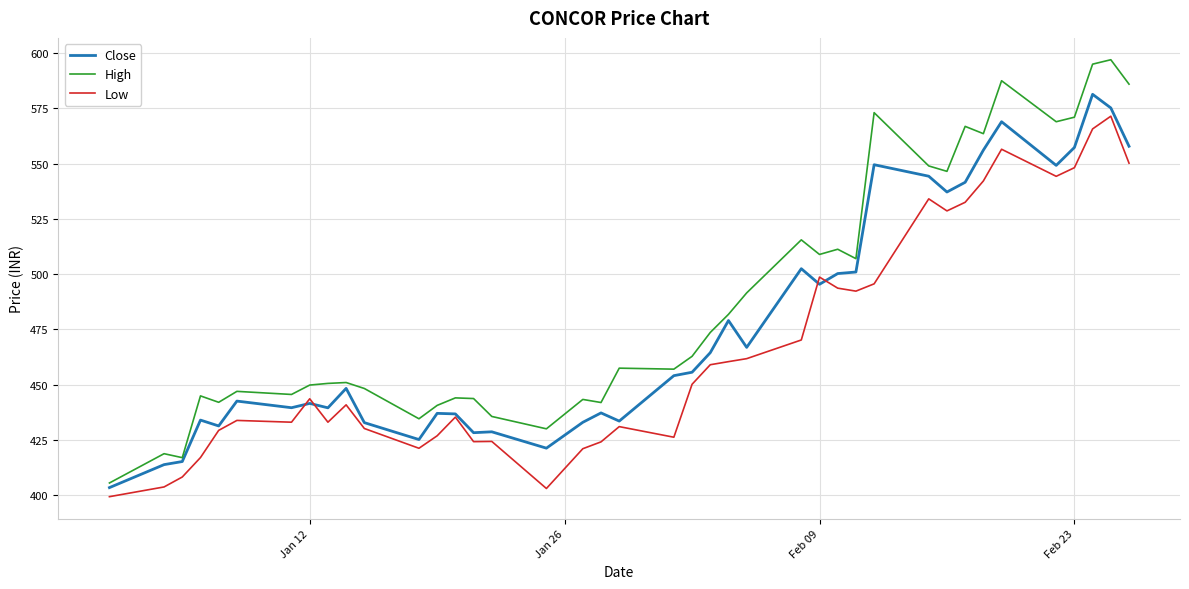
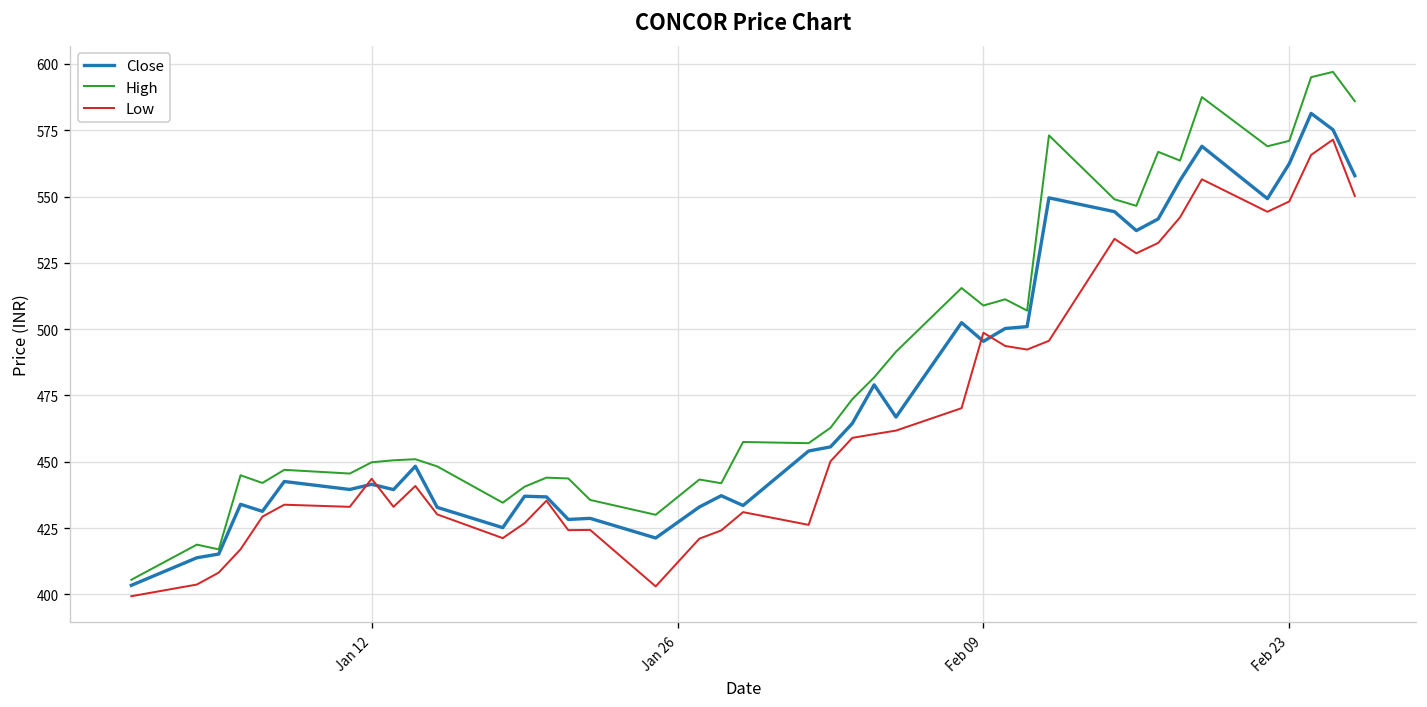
Close, Feb 23: 557 -> 562
